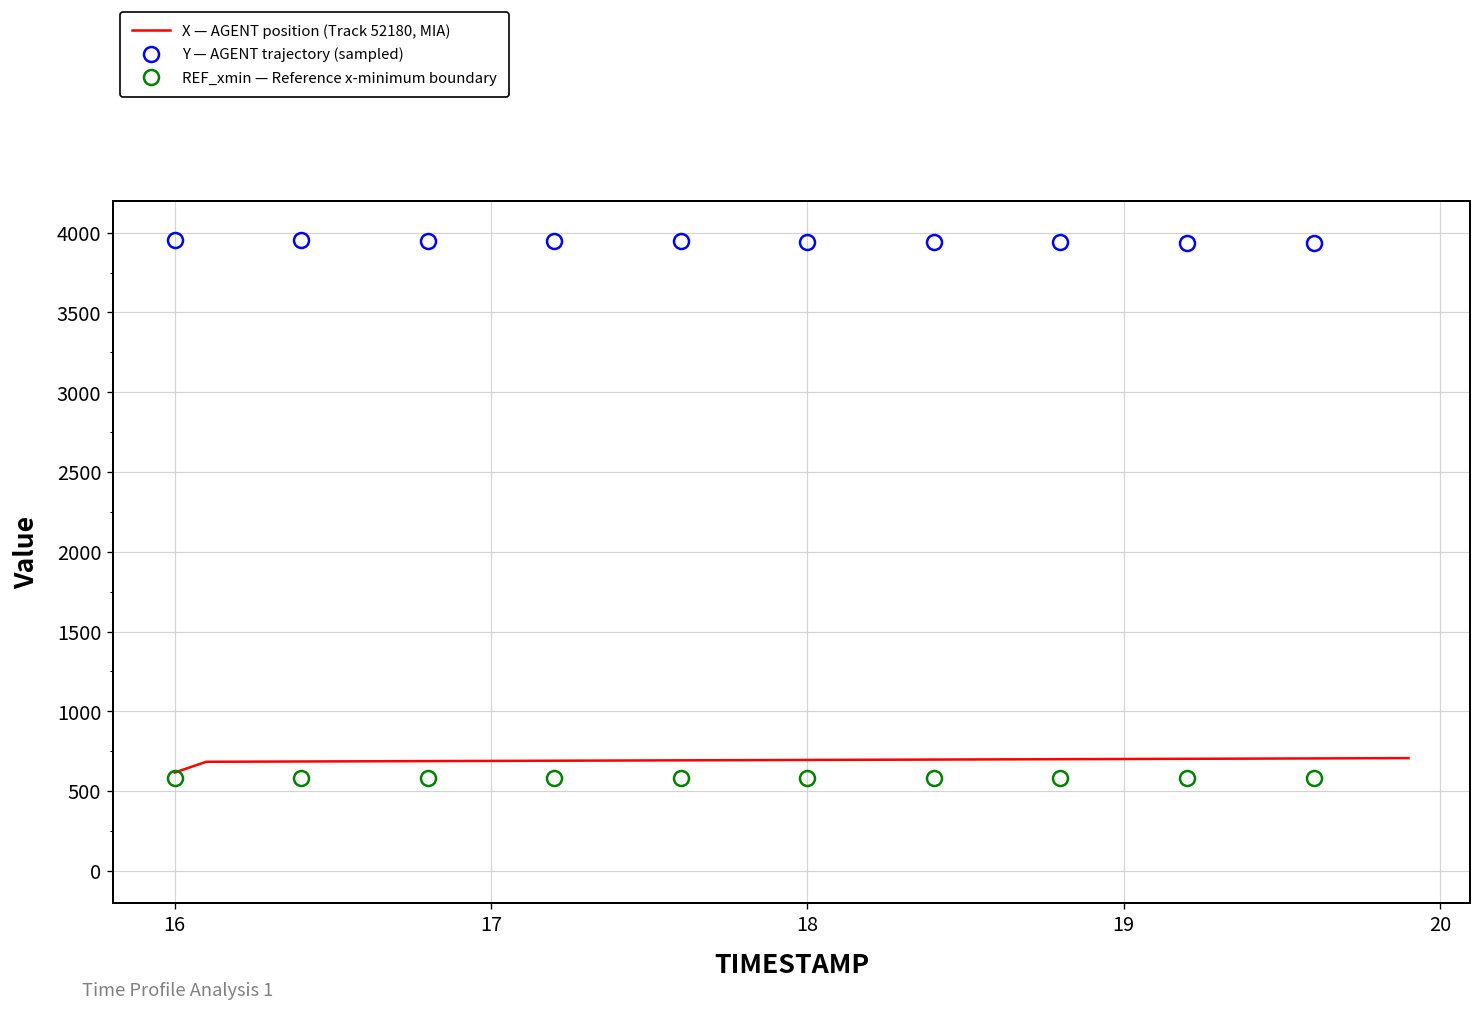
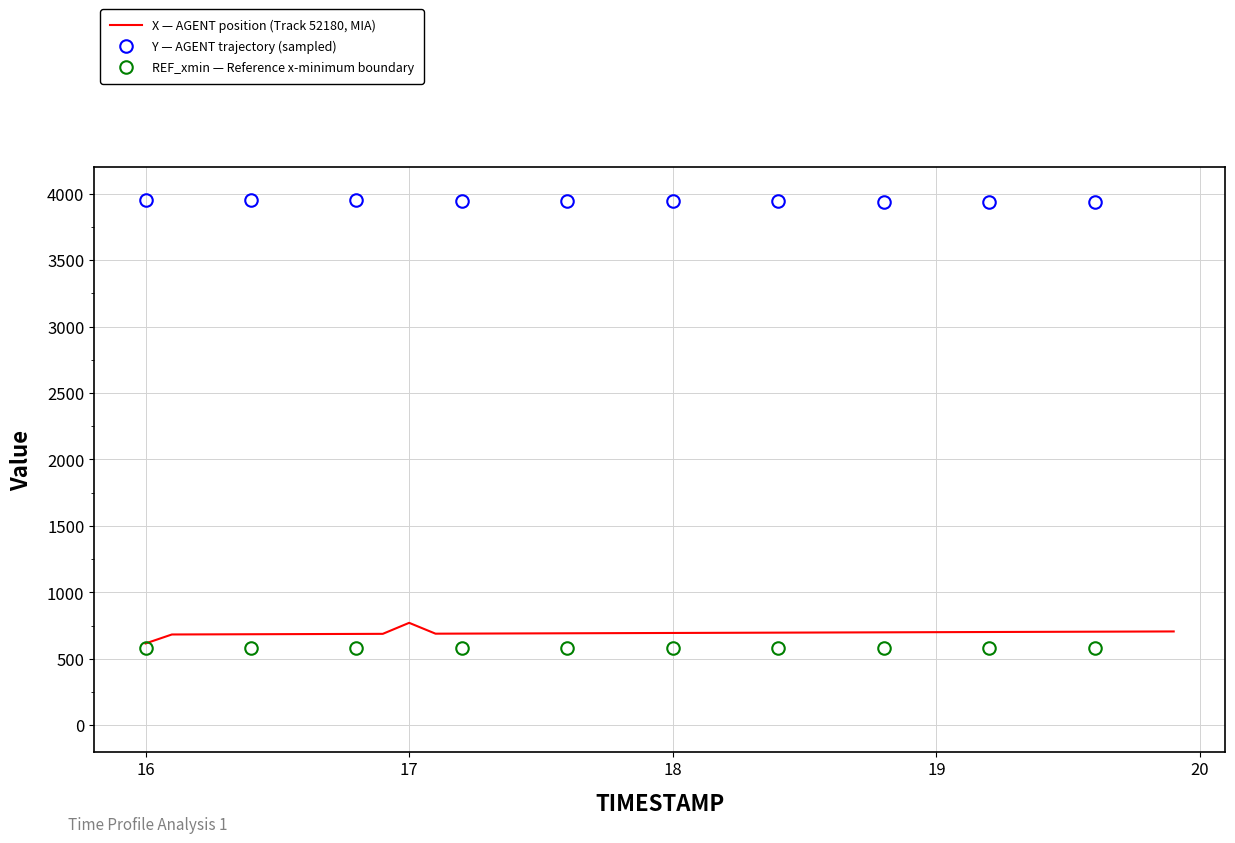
X — AGENT position (Track 52180, MIA), 17: 690 -> 770
